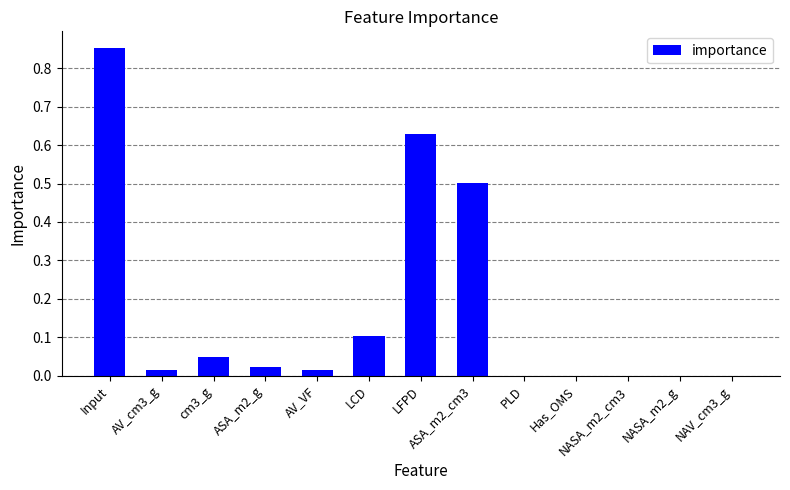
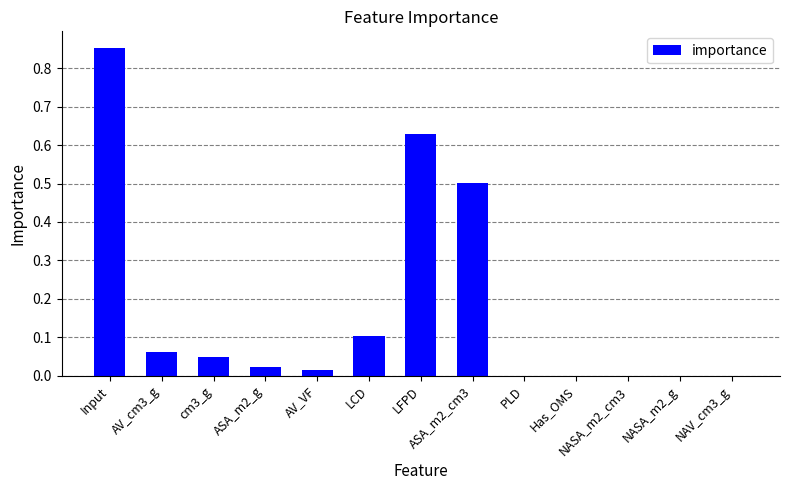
AV_cm3_g: 0.01 -> 0.06
